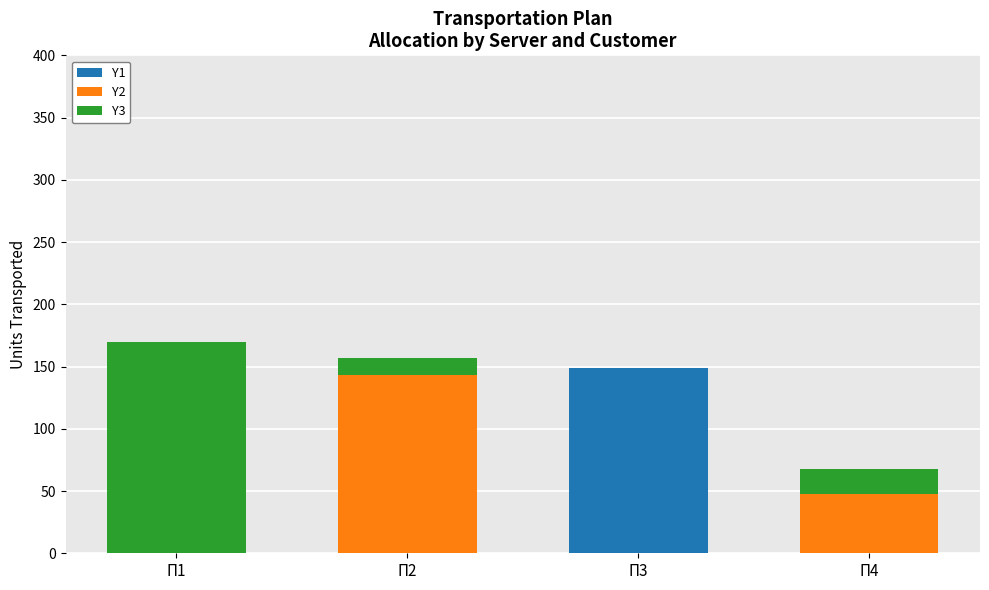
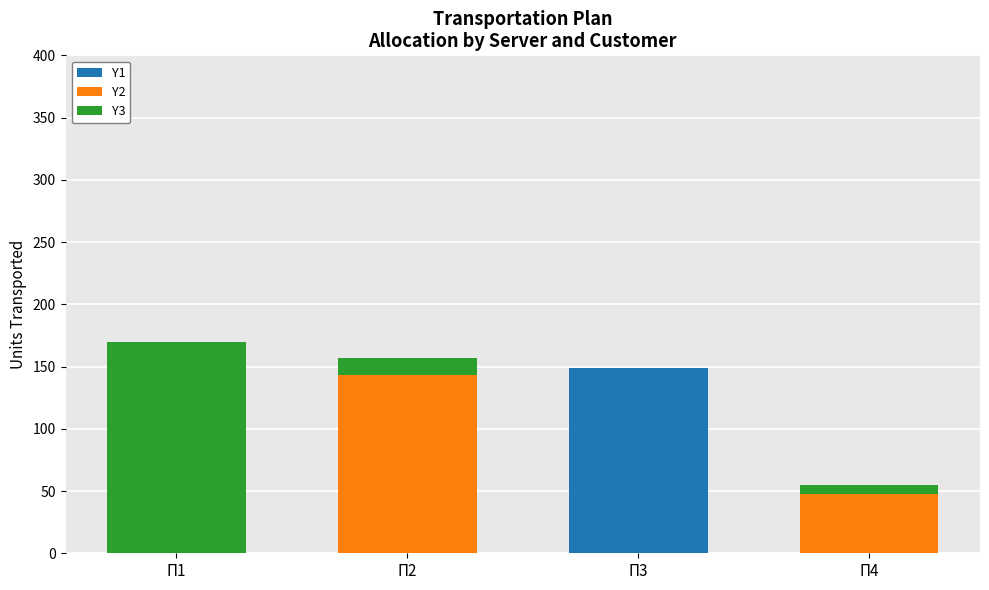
Y3, Π4: 20 -> 7
